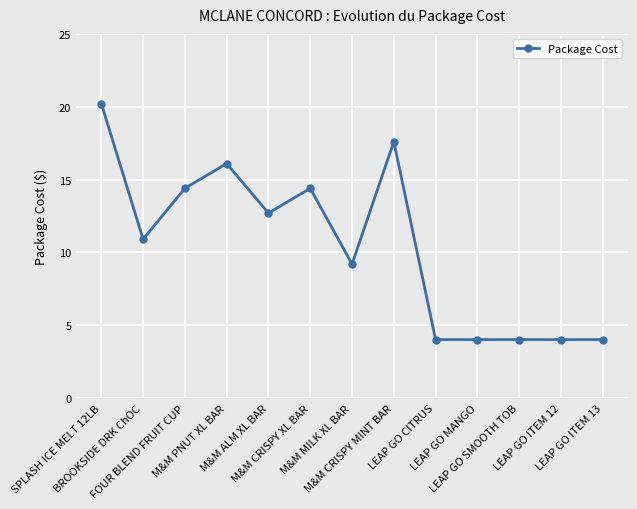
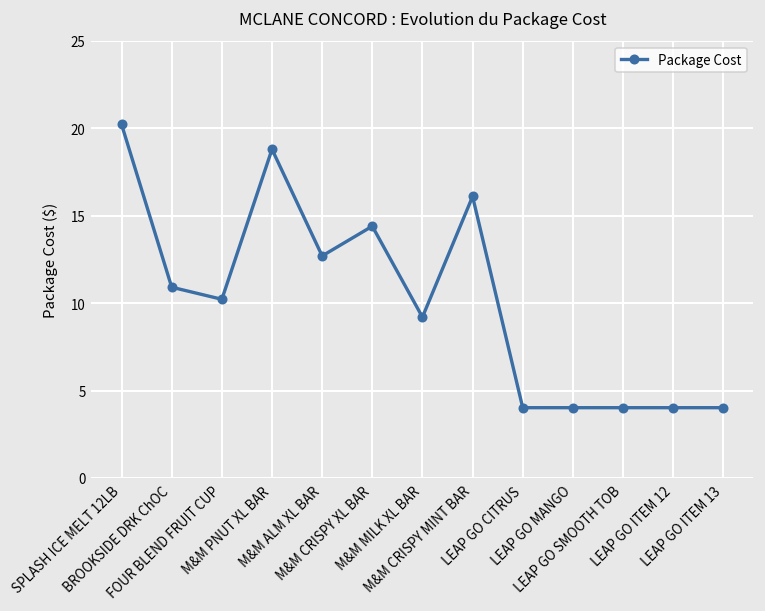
FOUR BLEND FRUIT CUP: 14.4 -> 10.2
M&M PNUT XL BAR: 16.1 -> 18.8
M&M CRISPY MINT BAR: 17.6 -> 16.1
